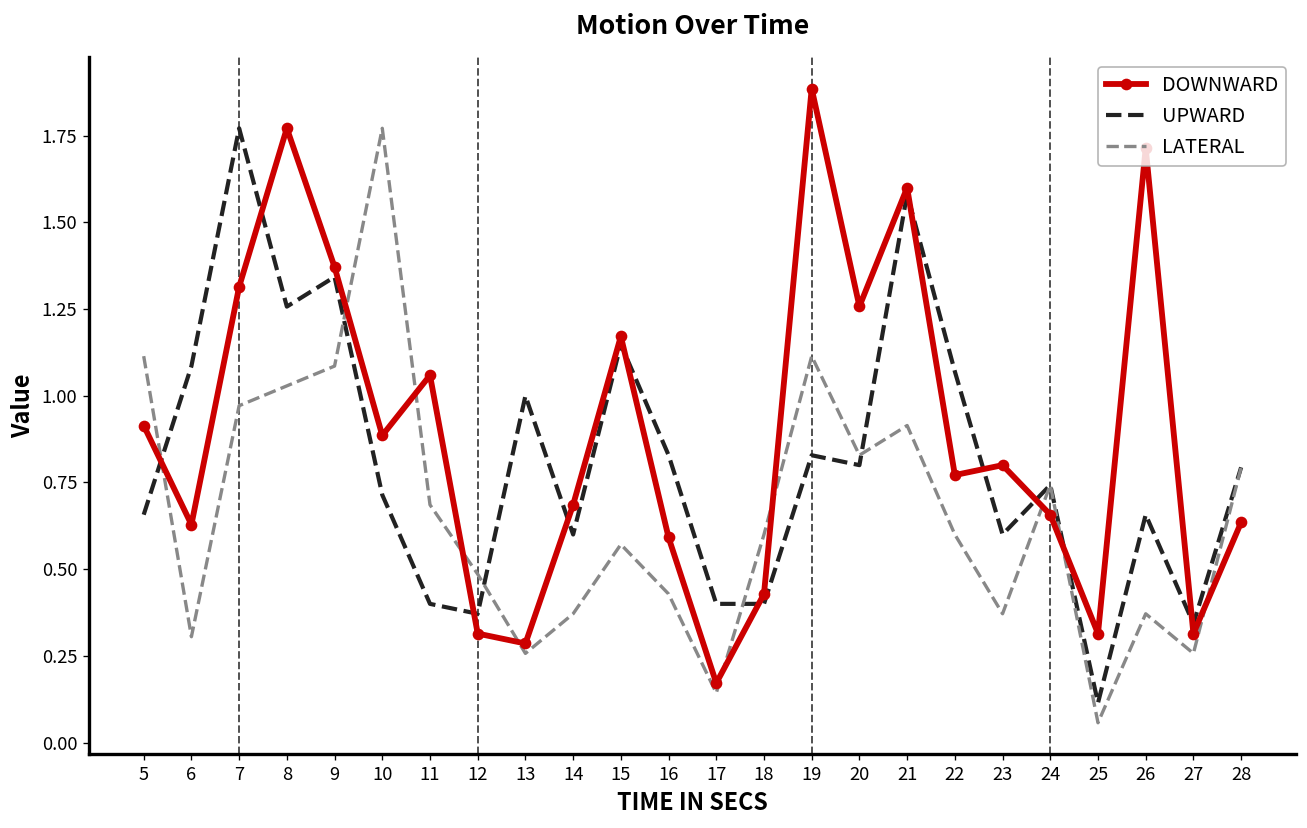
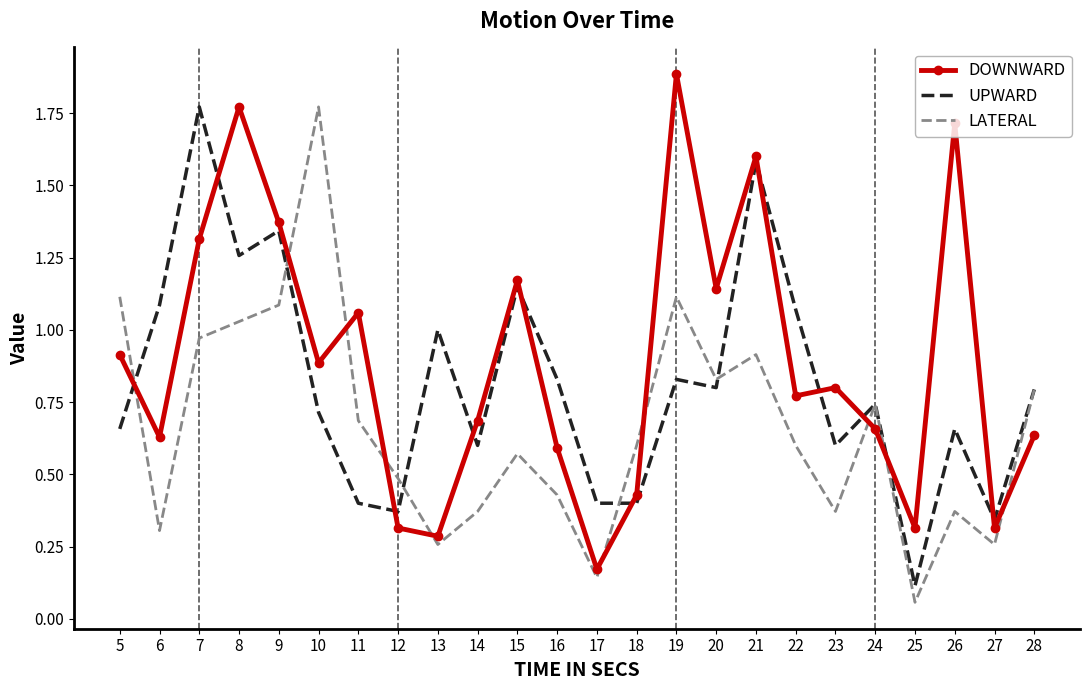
DOWNWARD, 20: 1.26 -> 1.14
